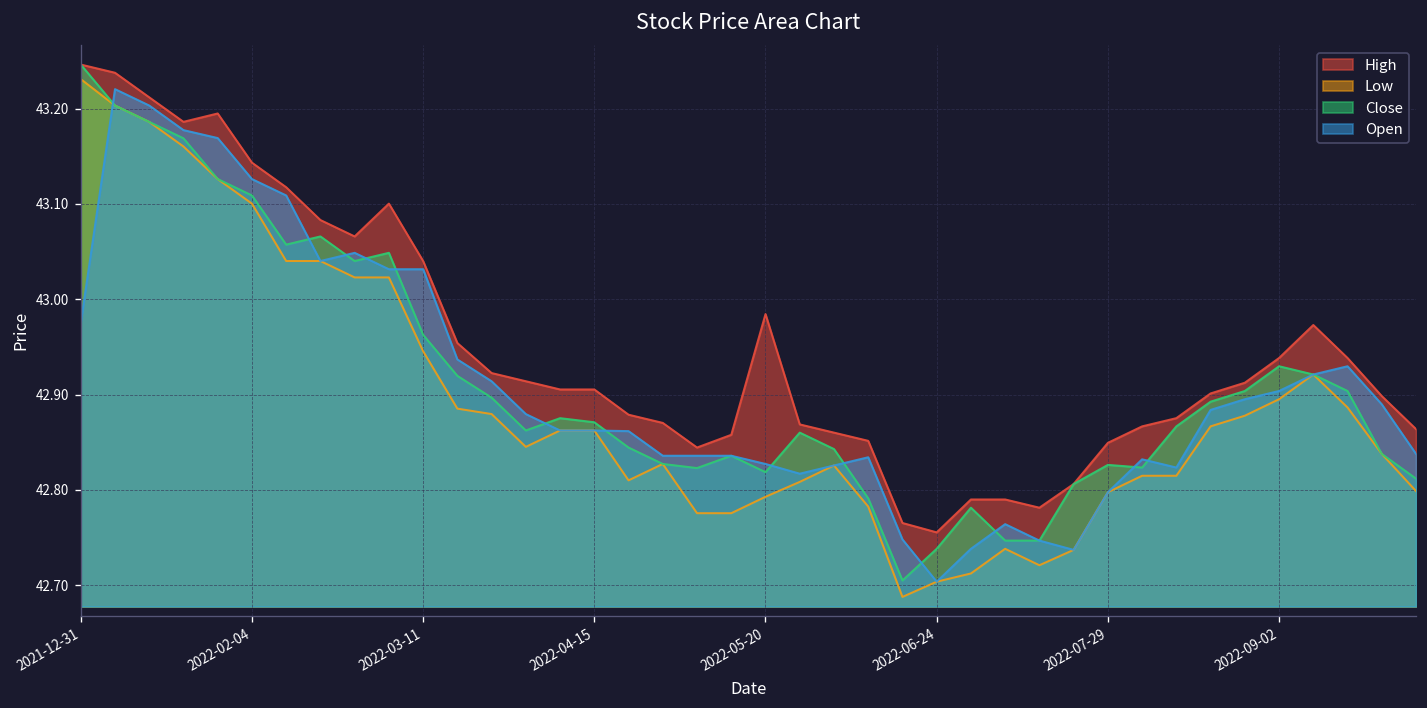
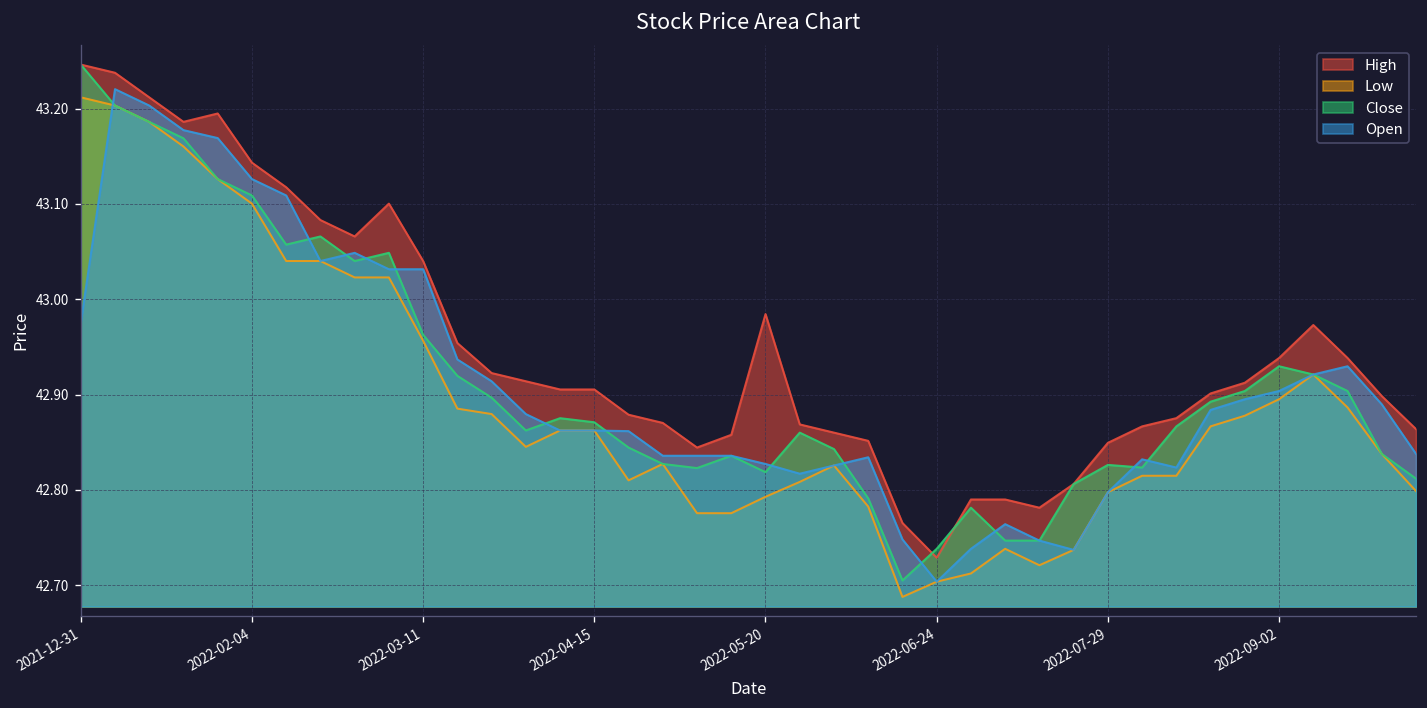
Low, 2021-12-31: 43.23 -> 43.21
Low, 2022-03-11: 42.95 -> 42.96
High, 2022-06-24: 42.76 -> 42.73
